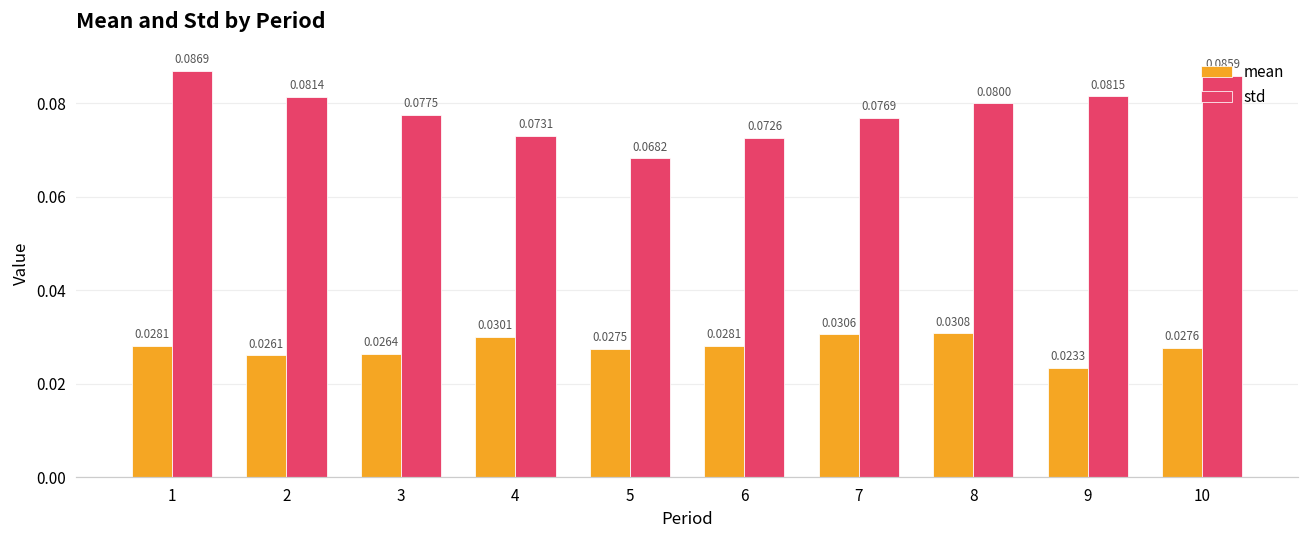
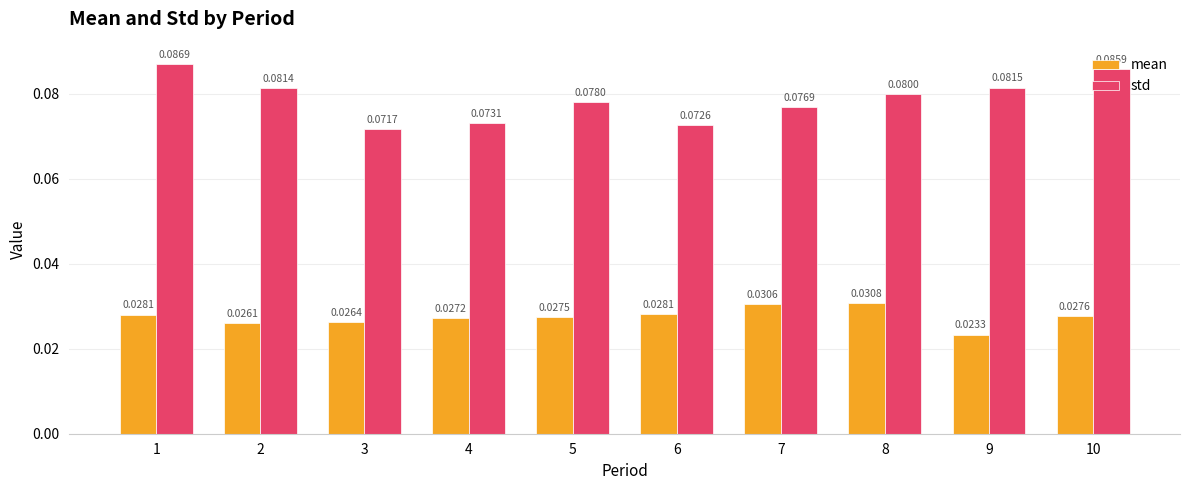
std, 3: 0.0775 -> 0.0717
mean, 4: 0.0301 -> 0.0272
std, 5: 0.0682 -> 0.0780
